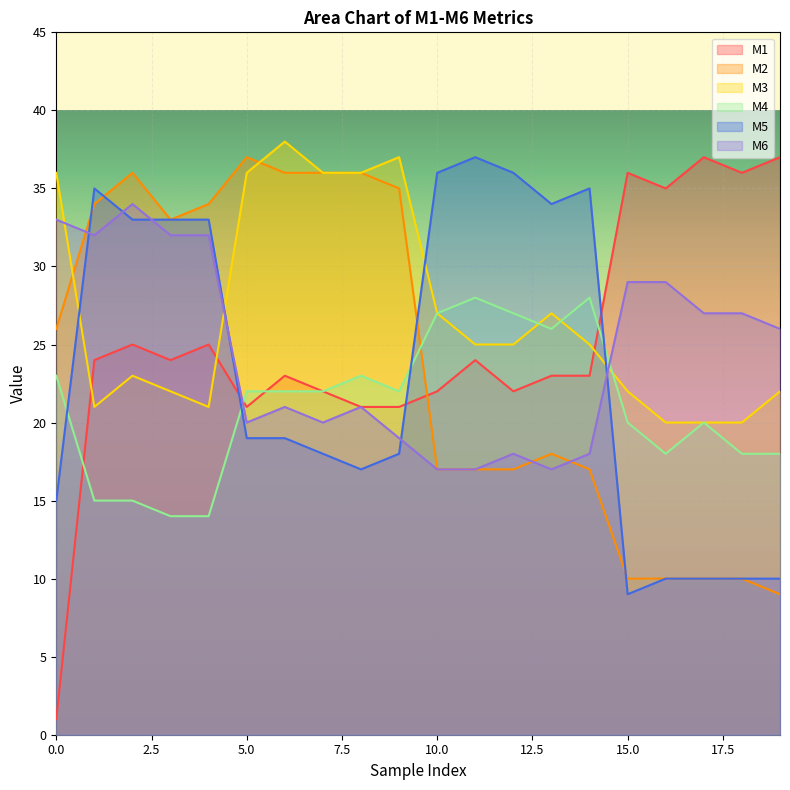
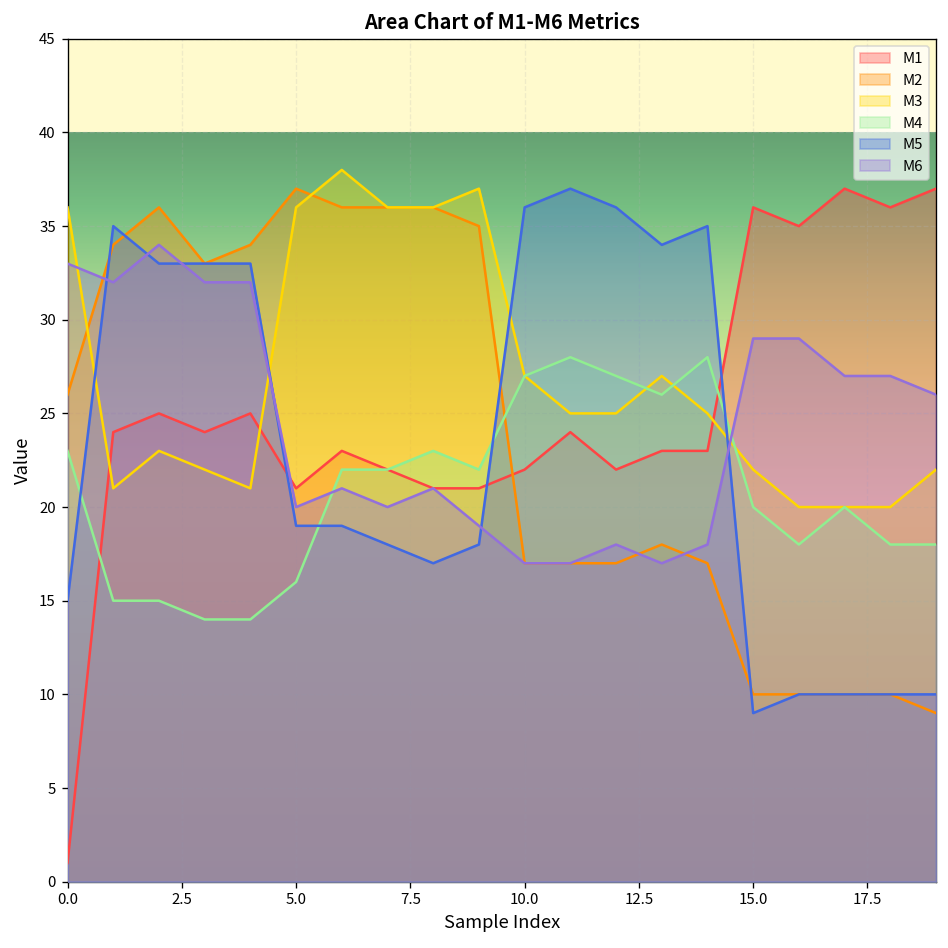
M4, 5.0: 22 -> 16
